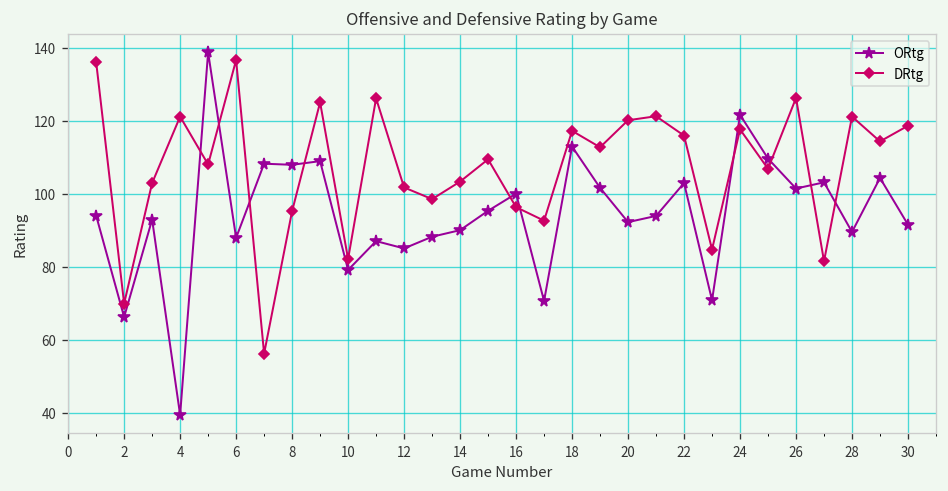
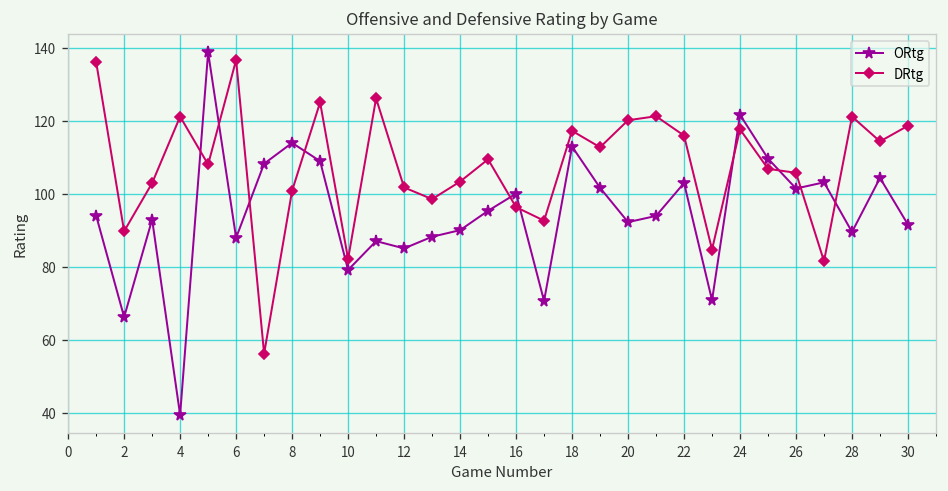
DRtg, 2: 70 -> 90
ORtg, 8: 108 -> 114
DRtg, 8: 95 -> 101
DRtg, 26: 126 -> 106
